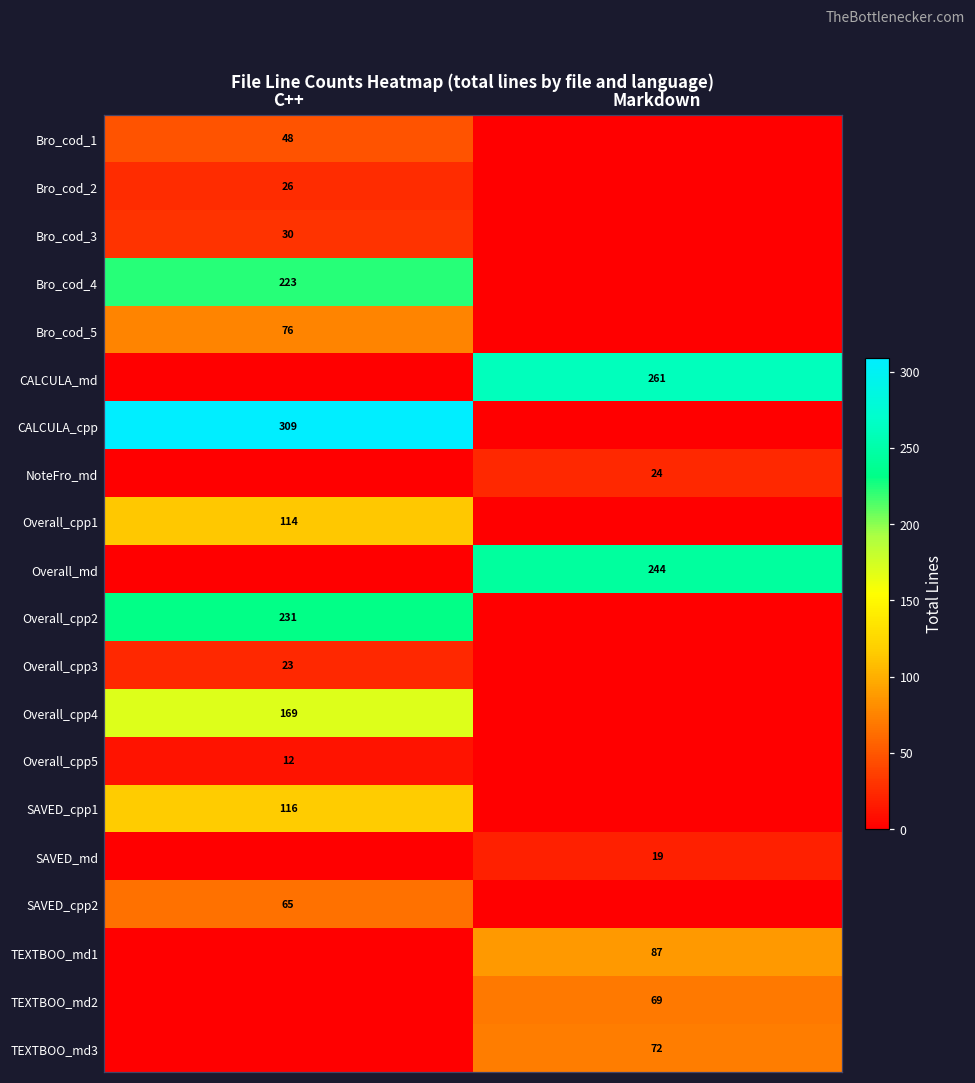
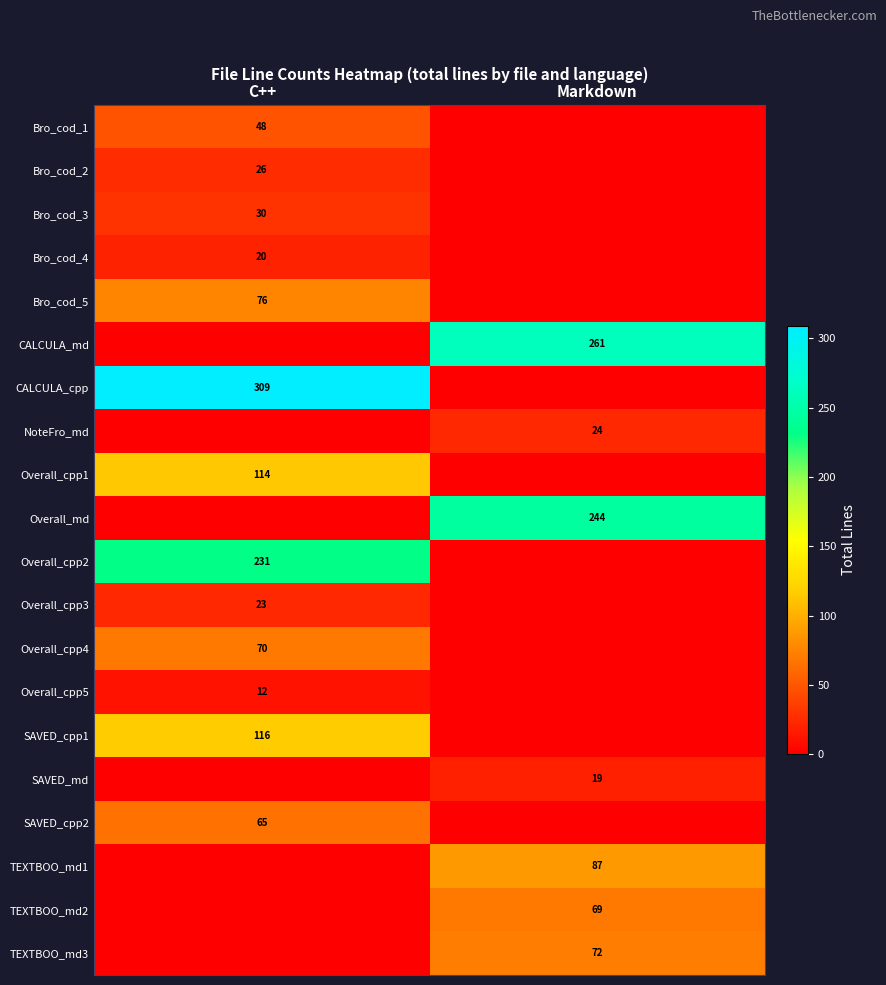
Bro_cod_4, C++: 223 -> 20
Overall_cpp4, C++: 169 -> 70
